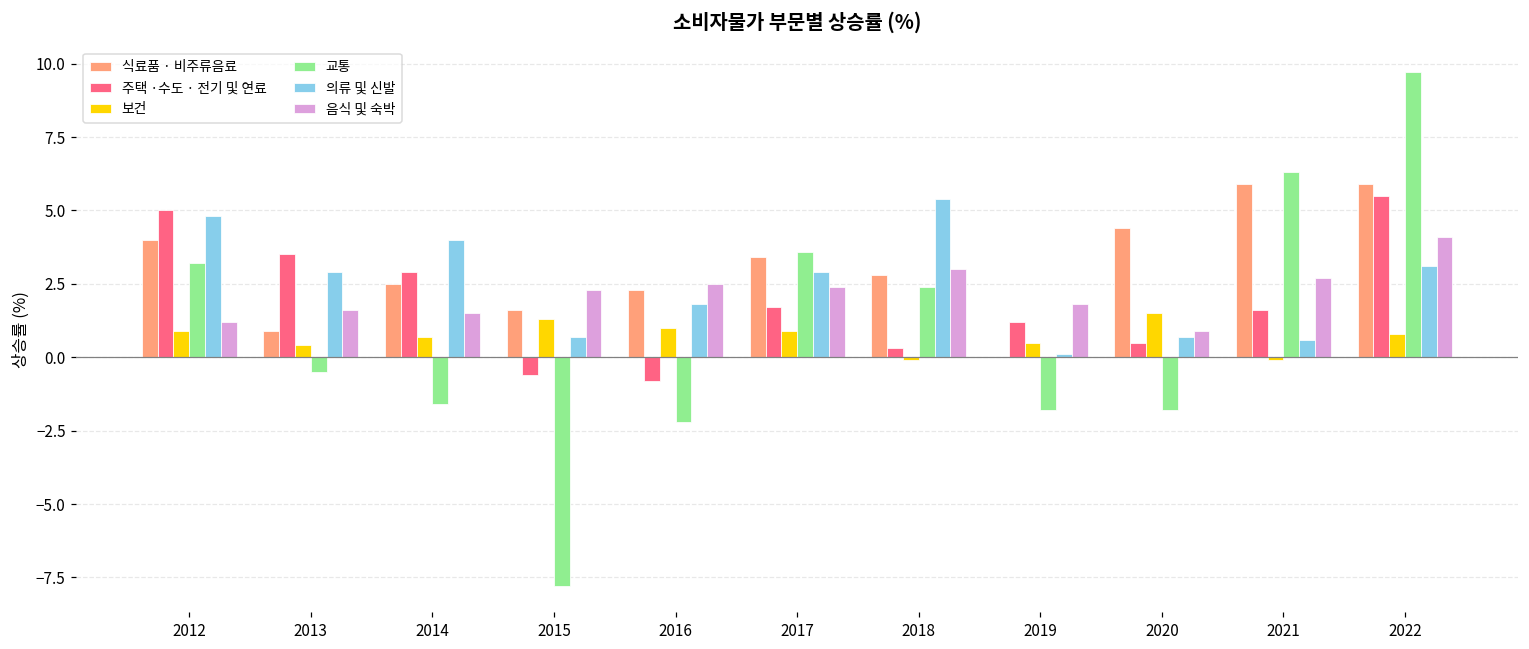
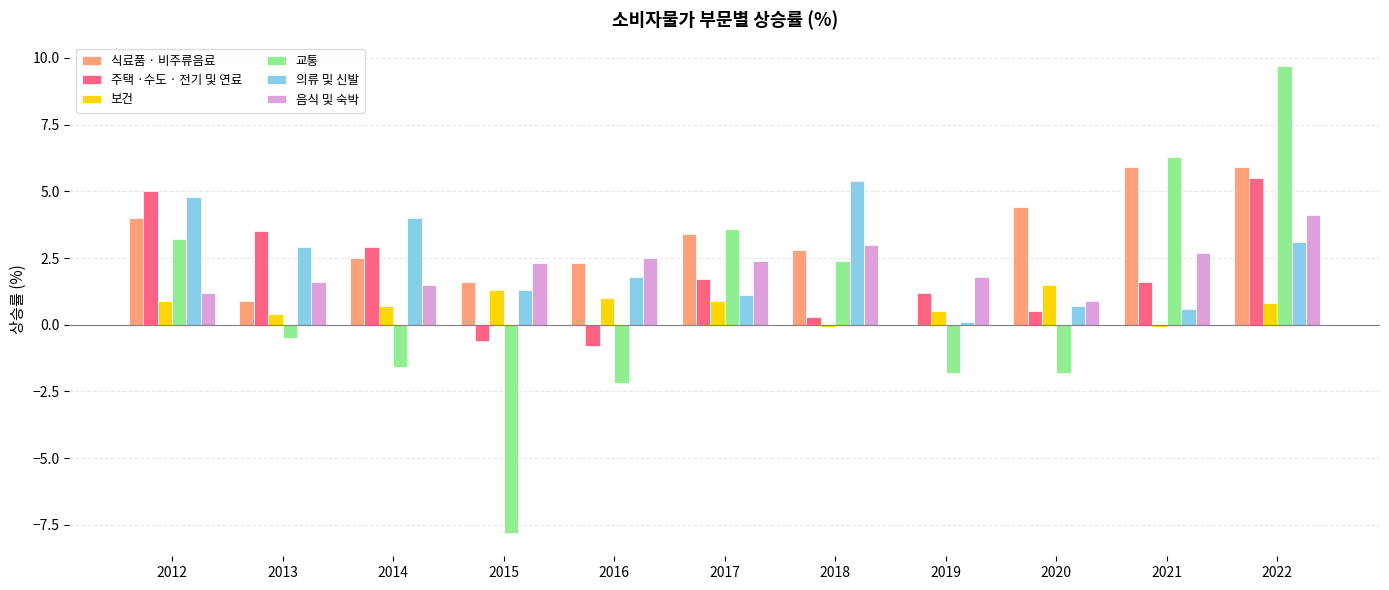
의류 및 신발, 2015: 0.7 -> 1.3
의류 및 신발, 2017: 2.9 -> 1.1
